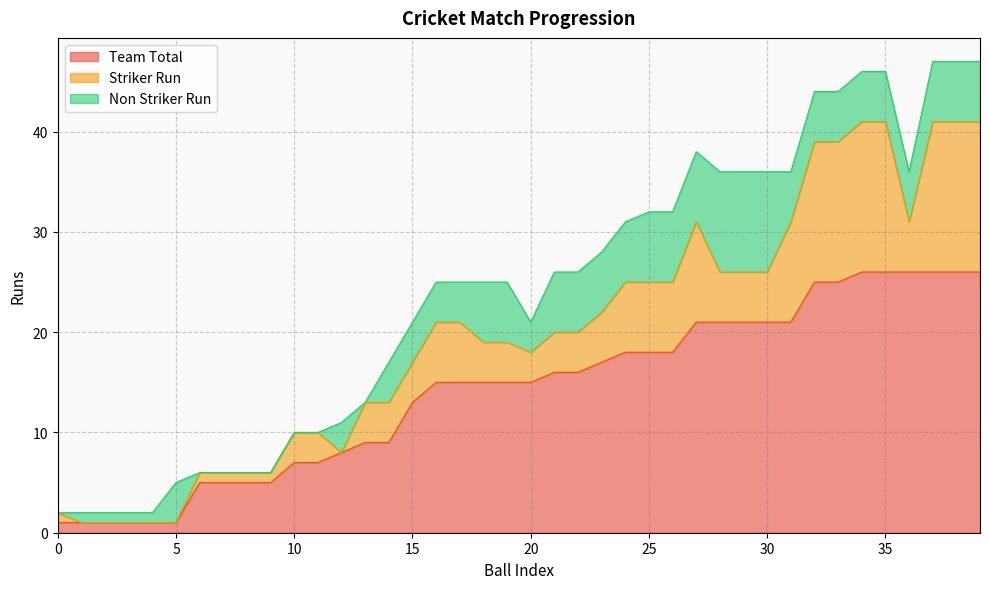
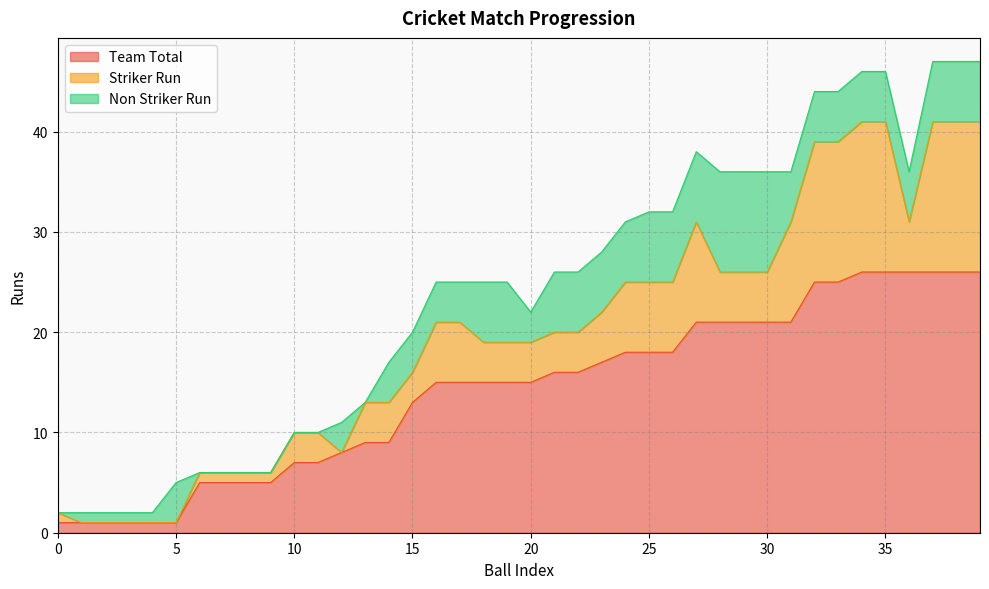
Striker Run, 15: 4 -> 3
Striker Run, 20: 3 -> 4
